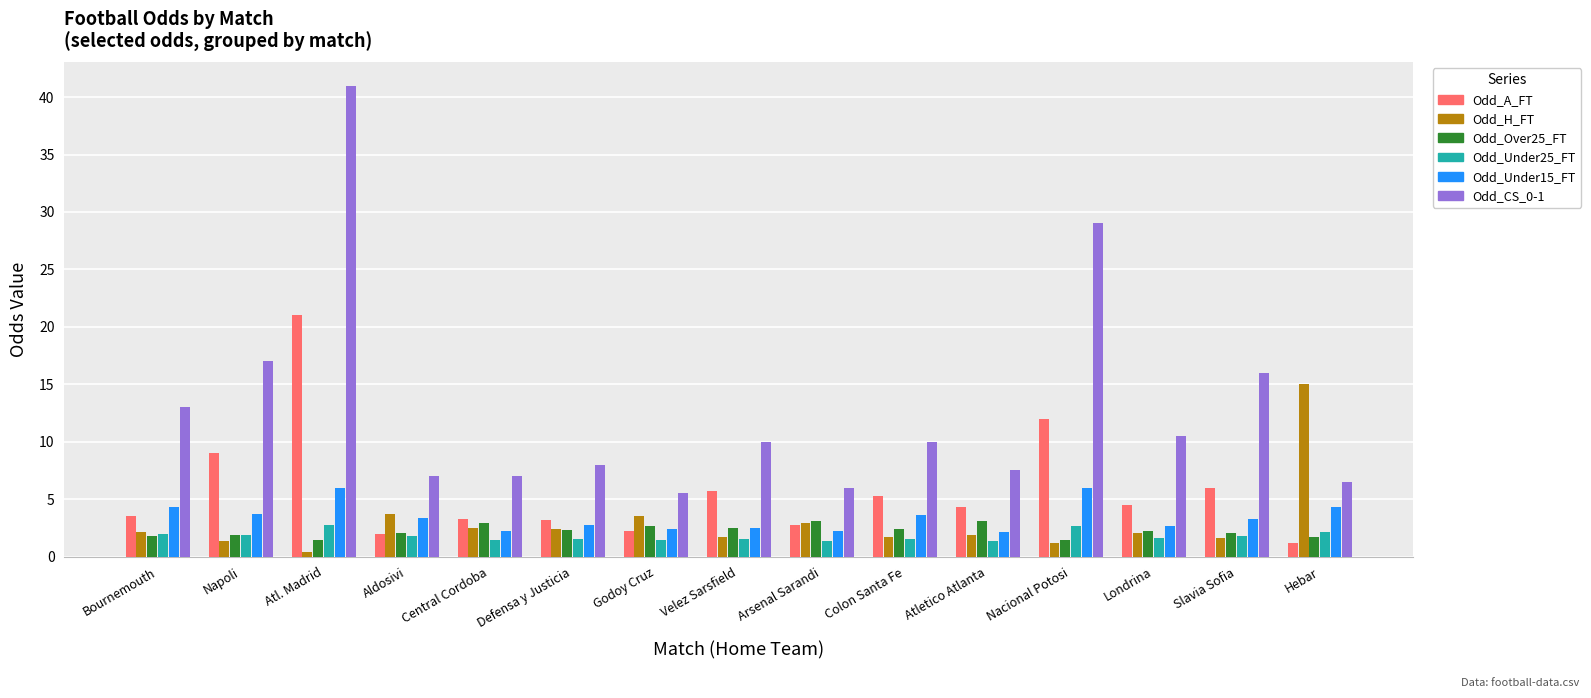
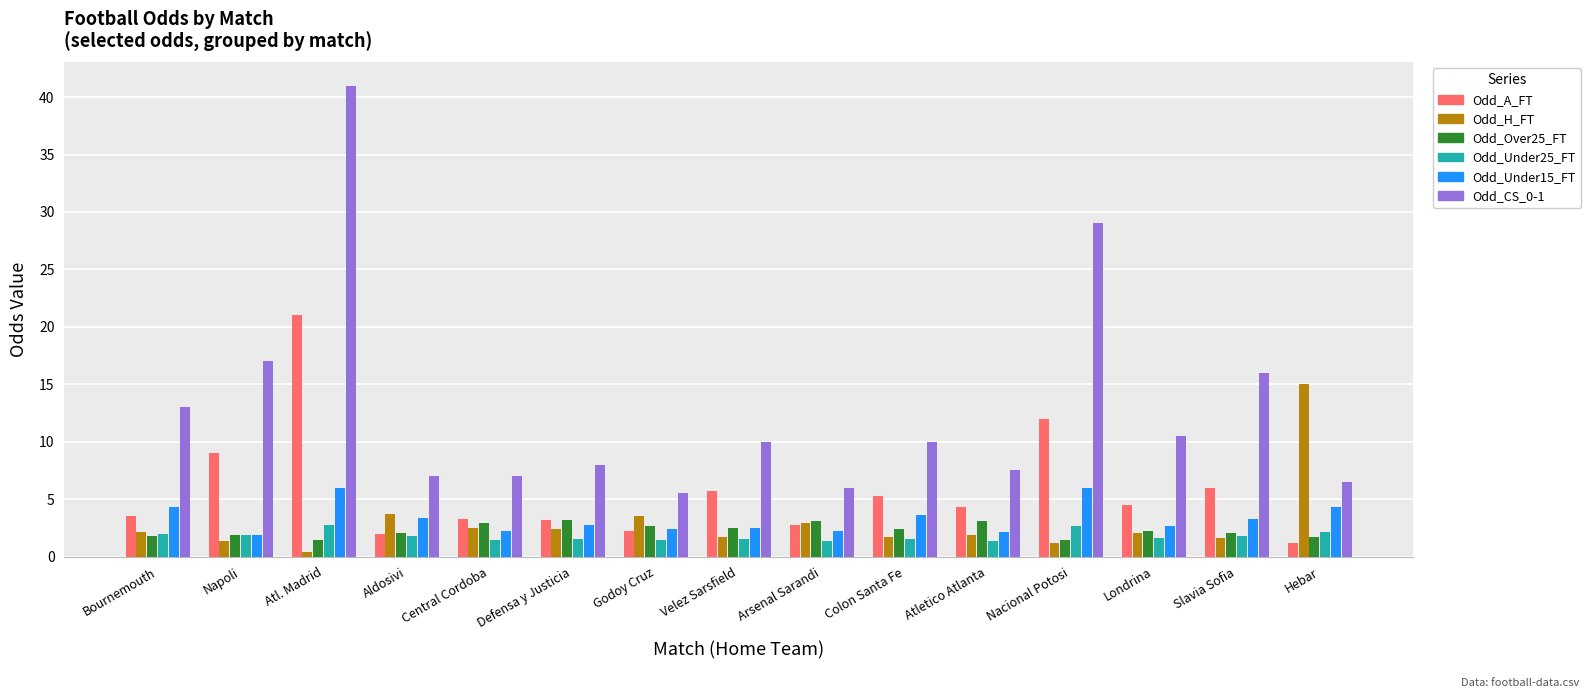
Odd_Under15_FT, Napoli: 3.8 -> 1.9
Odd_Over25_FT, Defensa y Justicia: 2.4 -> 3.2
